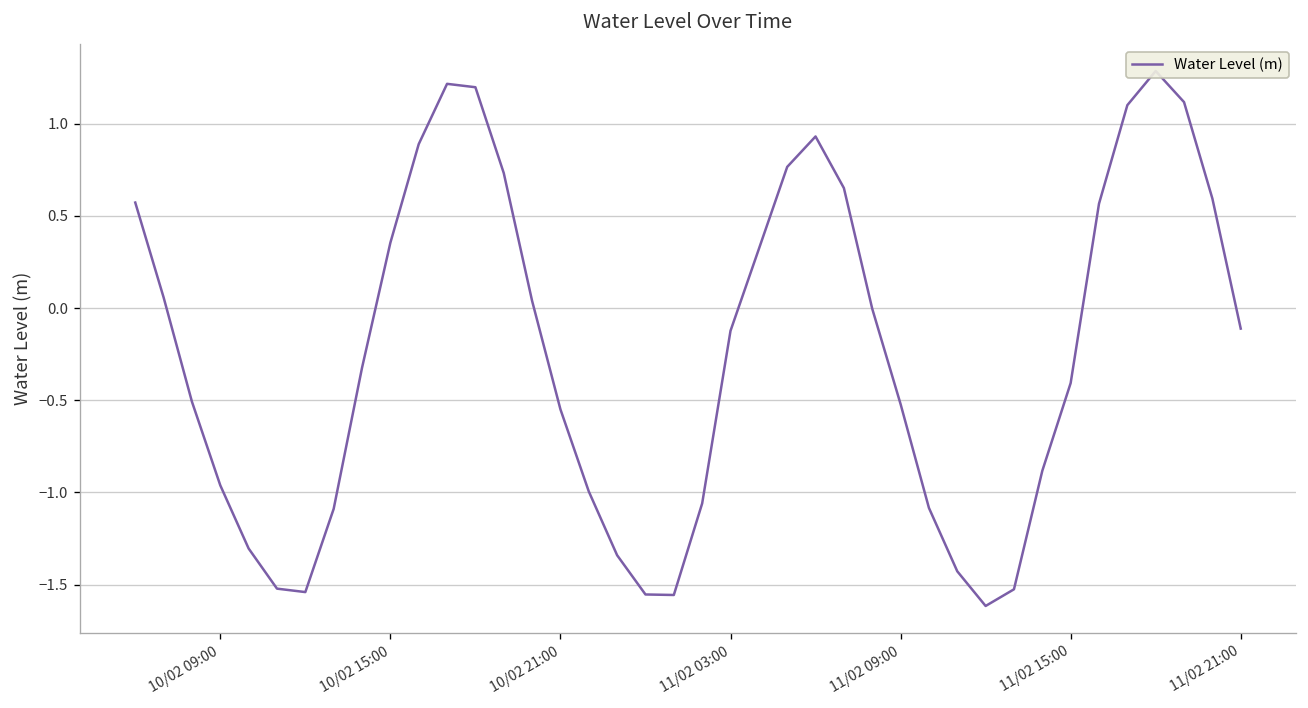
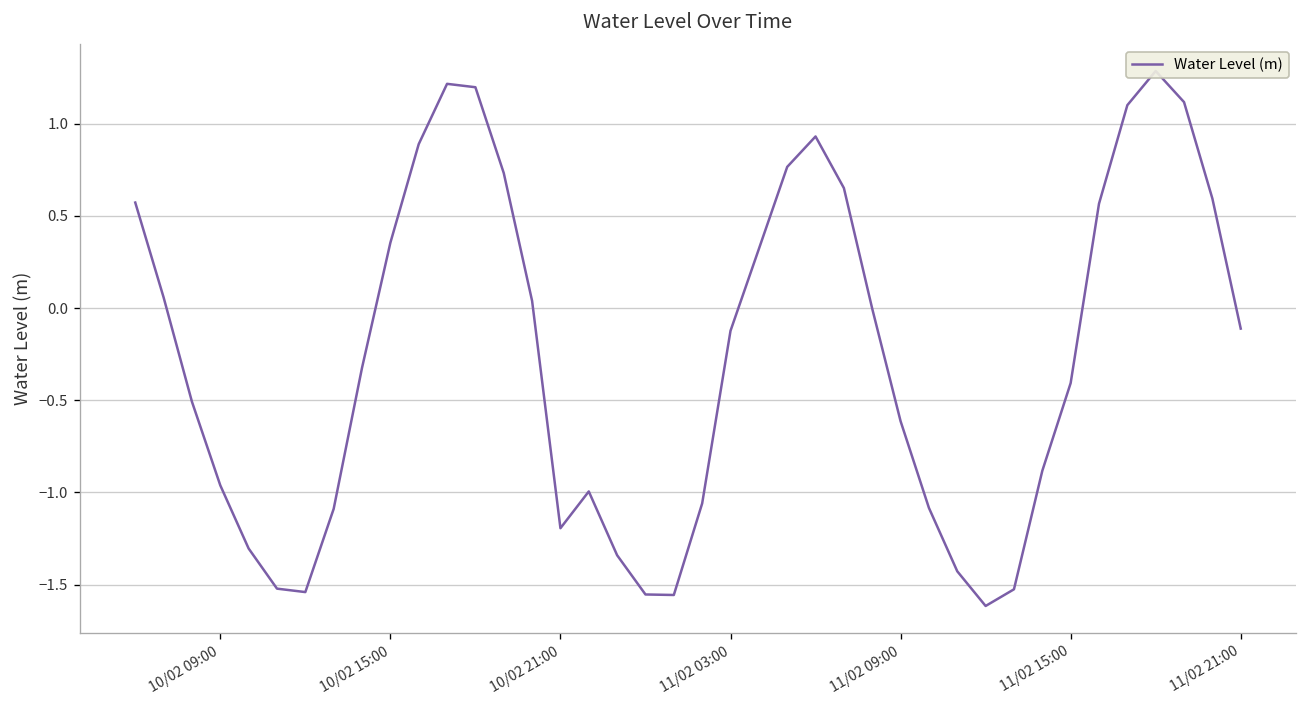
10/02 21:00: -0.55 -> -1.19
11/02 09:00: -0.52 -> -0.61
